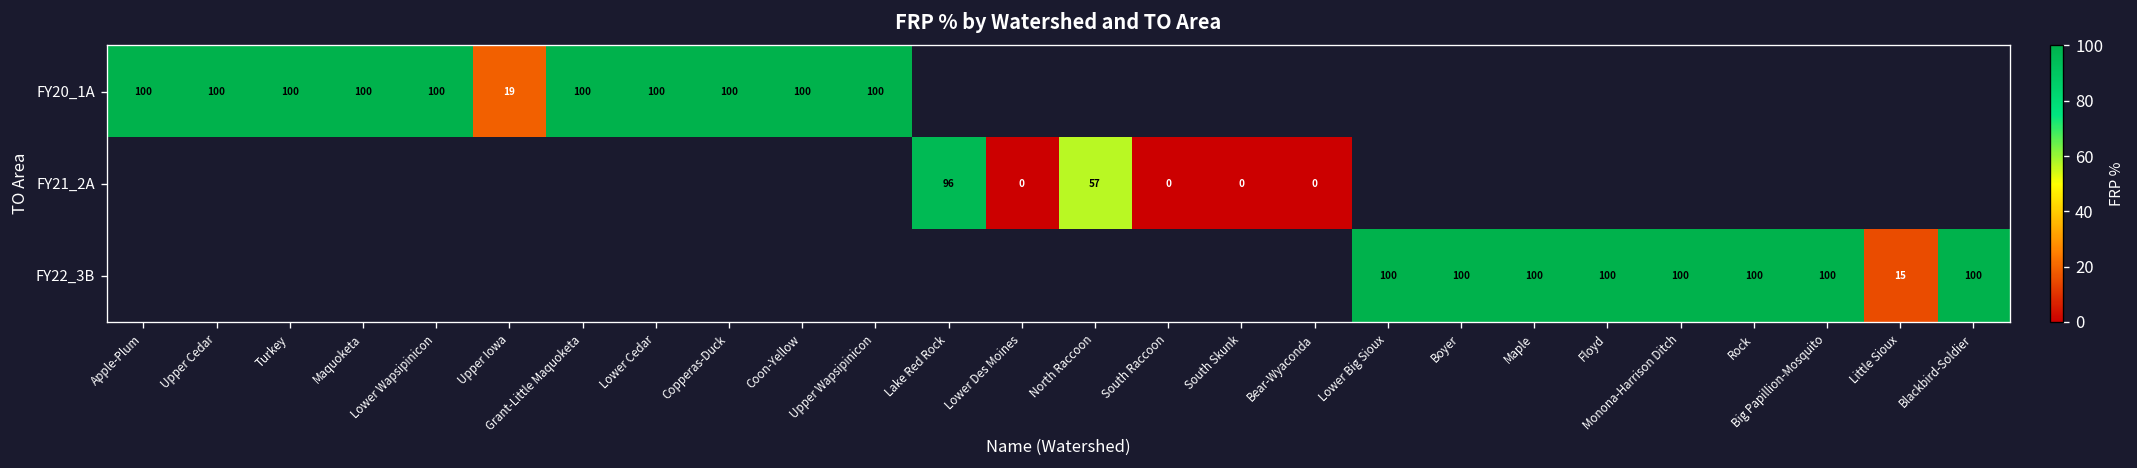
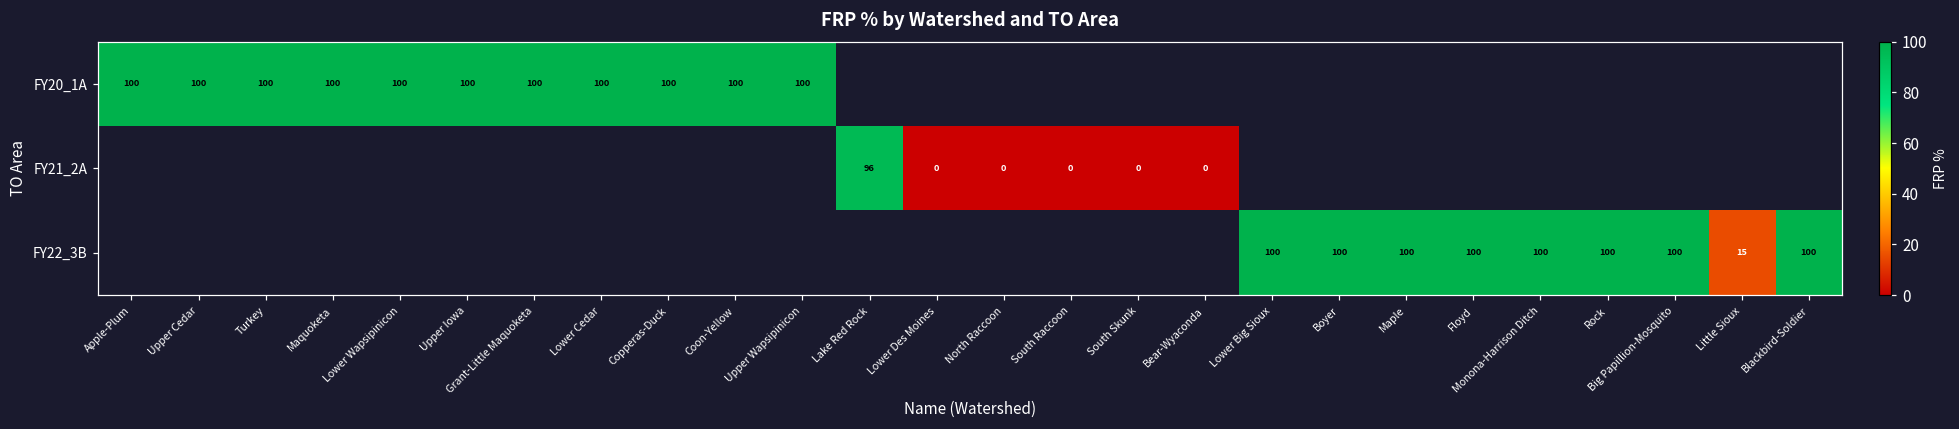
FY20_1A, Upper Iowa: 19 -> 100
FY21_2A, North Raccoon: 57 -> 0
